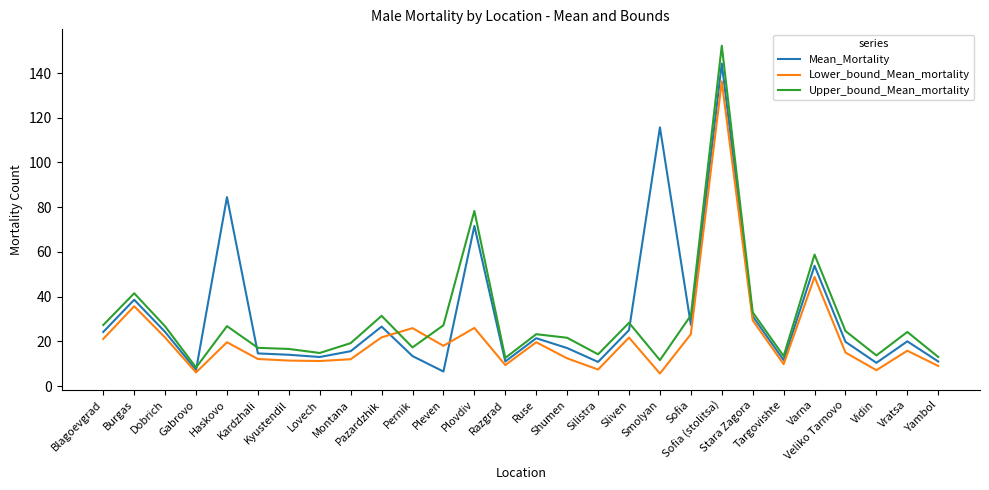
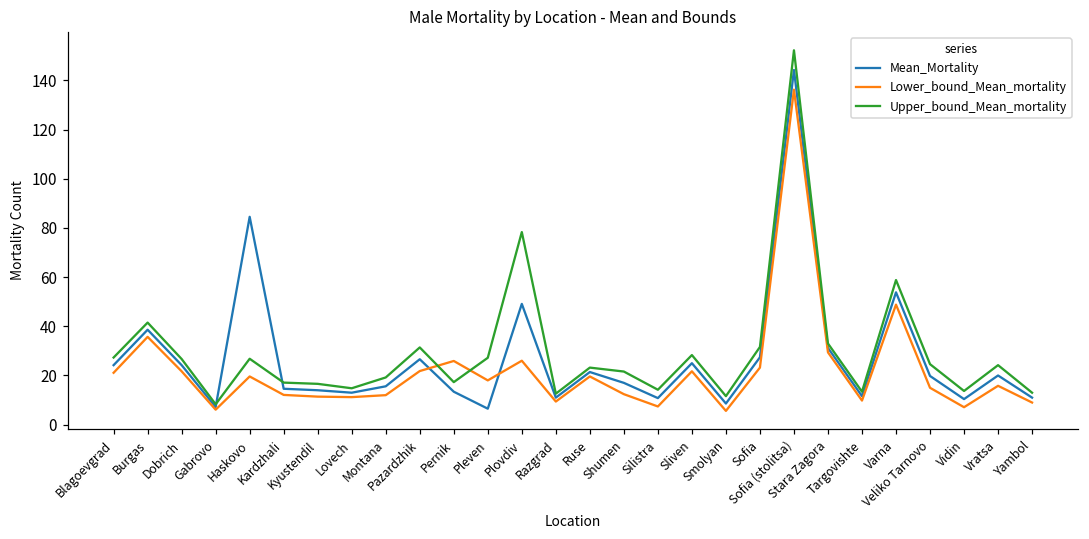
Mean_Mortality, Plovdiv: 72 -> 49
Mean_Mortality, Smolyan: 116 -> 9
